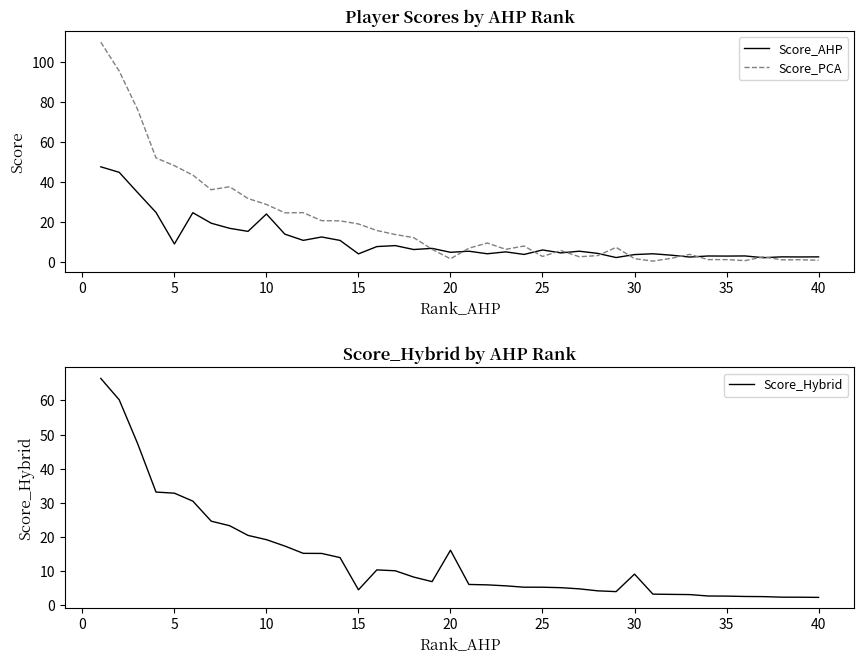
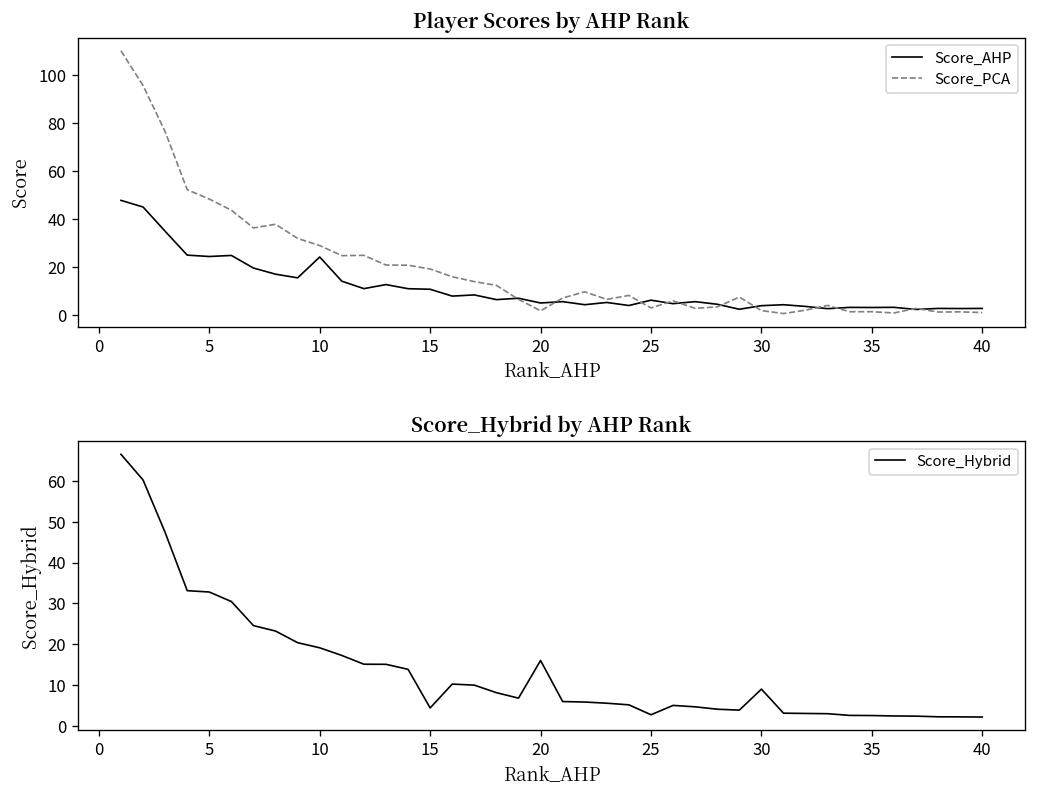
Player Scores by AHP Rank, Score_AHP, 5: 9 -> 24
Player Scores by AHP Rank, Score_AHP, 15: 4 -> 11
Score_Hybrid by AHP Rank, 25: 5 -> 3
